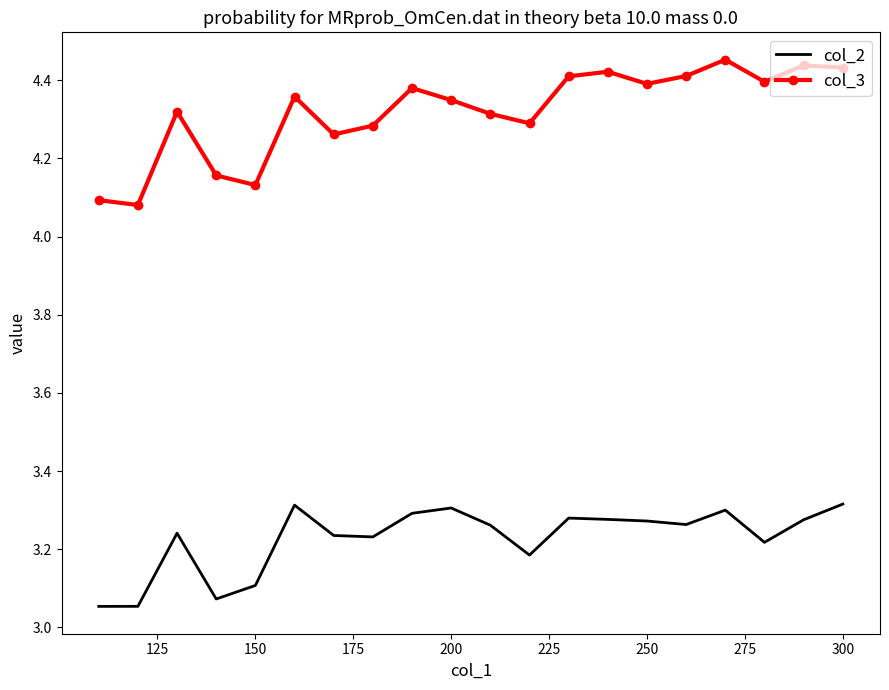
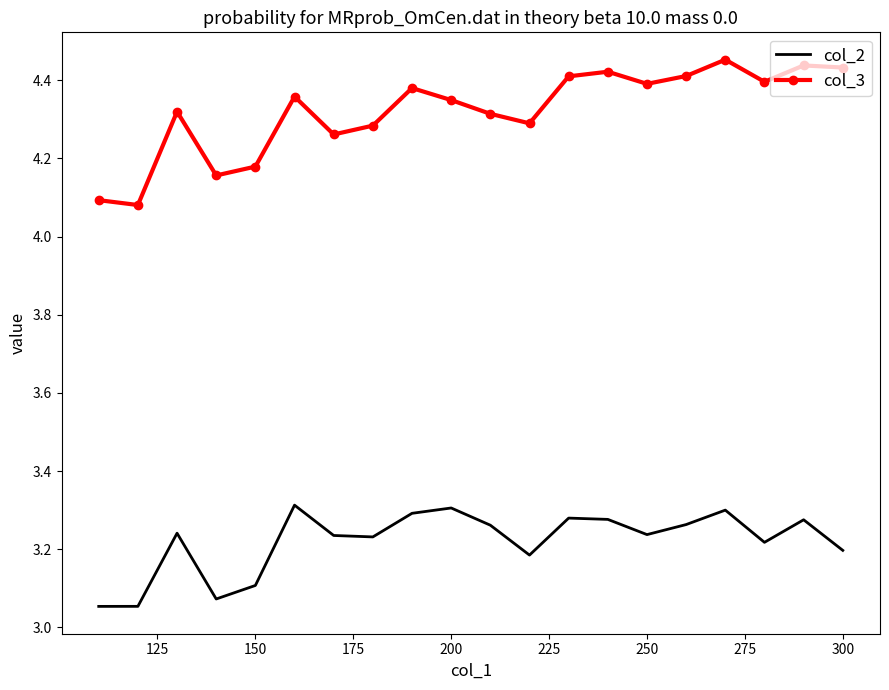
col_3, 150: 4.13 -> 4.18
col_2, 250: 3.27 -> 3.24
col_2, 300: 3.32 -> 3.20
